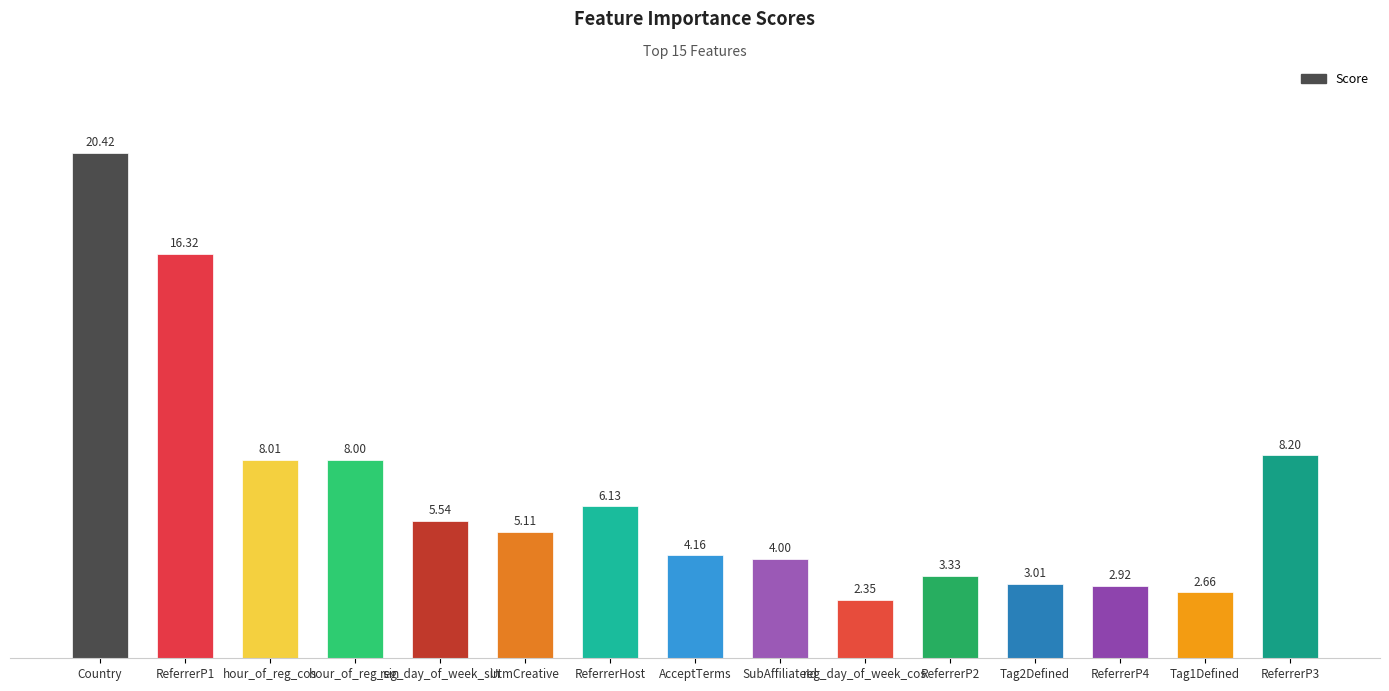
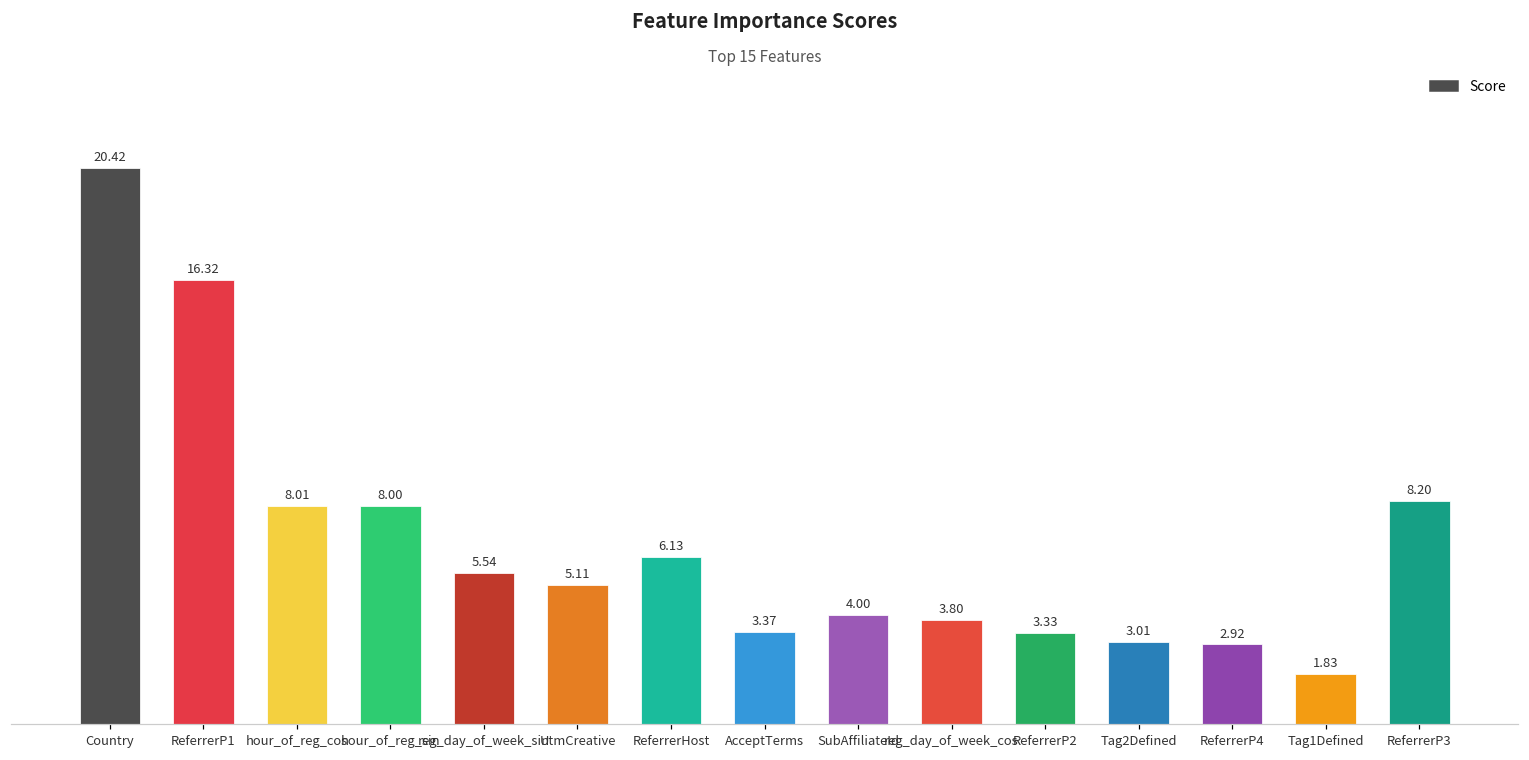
AcceptTerms: 4.16 -> 3.37
reg_day_of_week_cos: 2.35 -> 3.80
Tag1Defined: 2.66 -> 1.83
